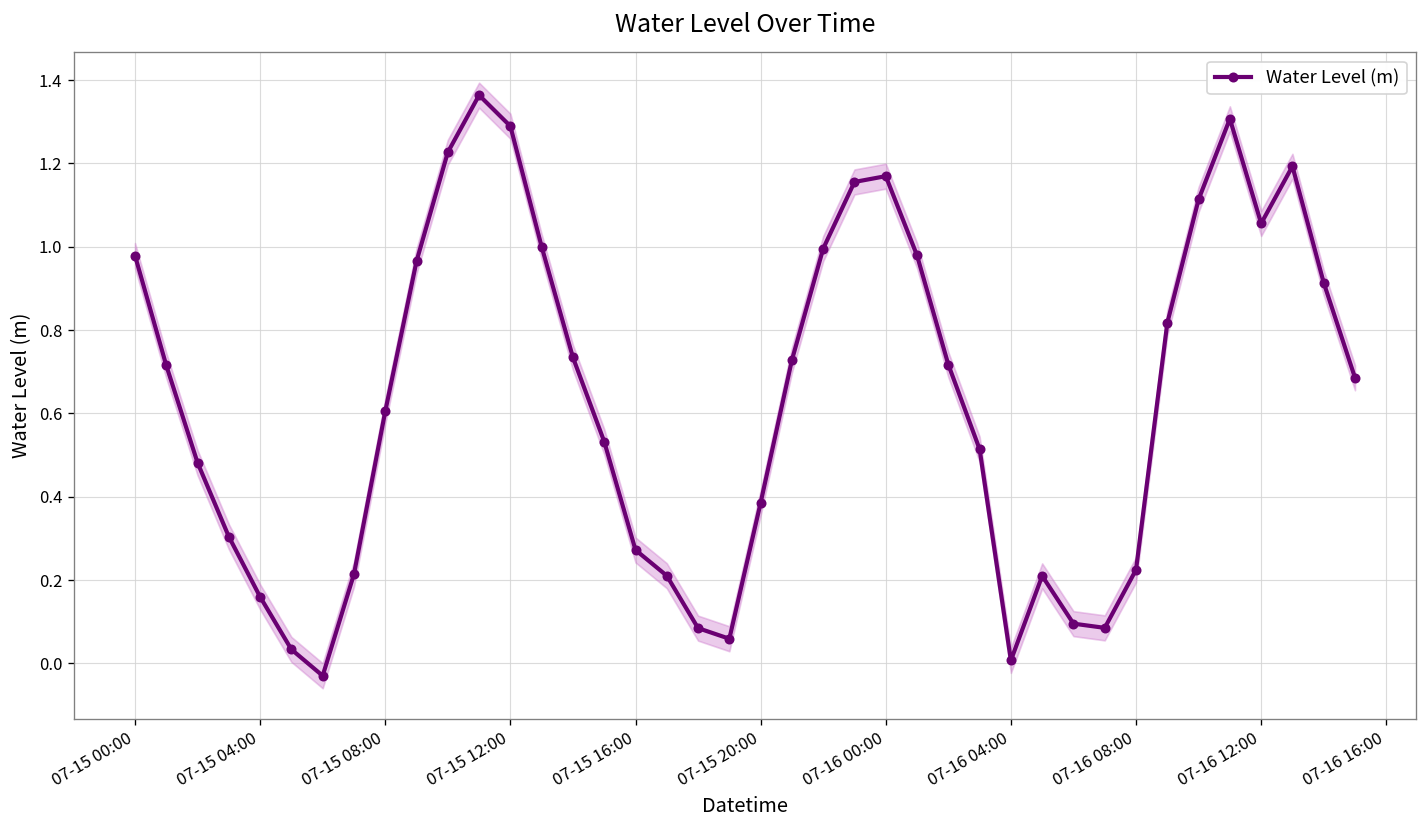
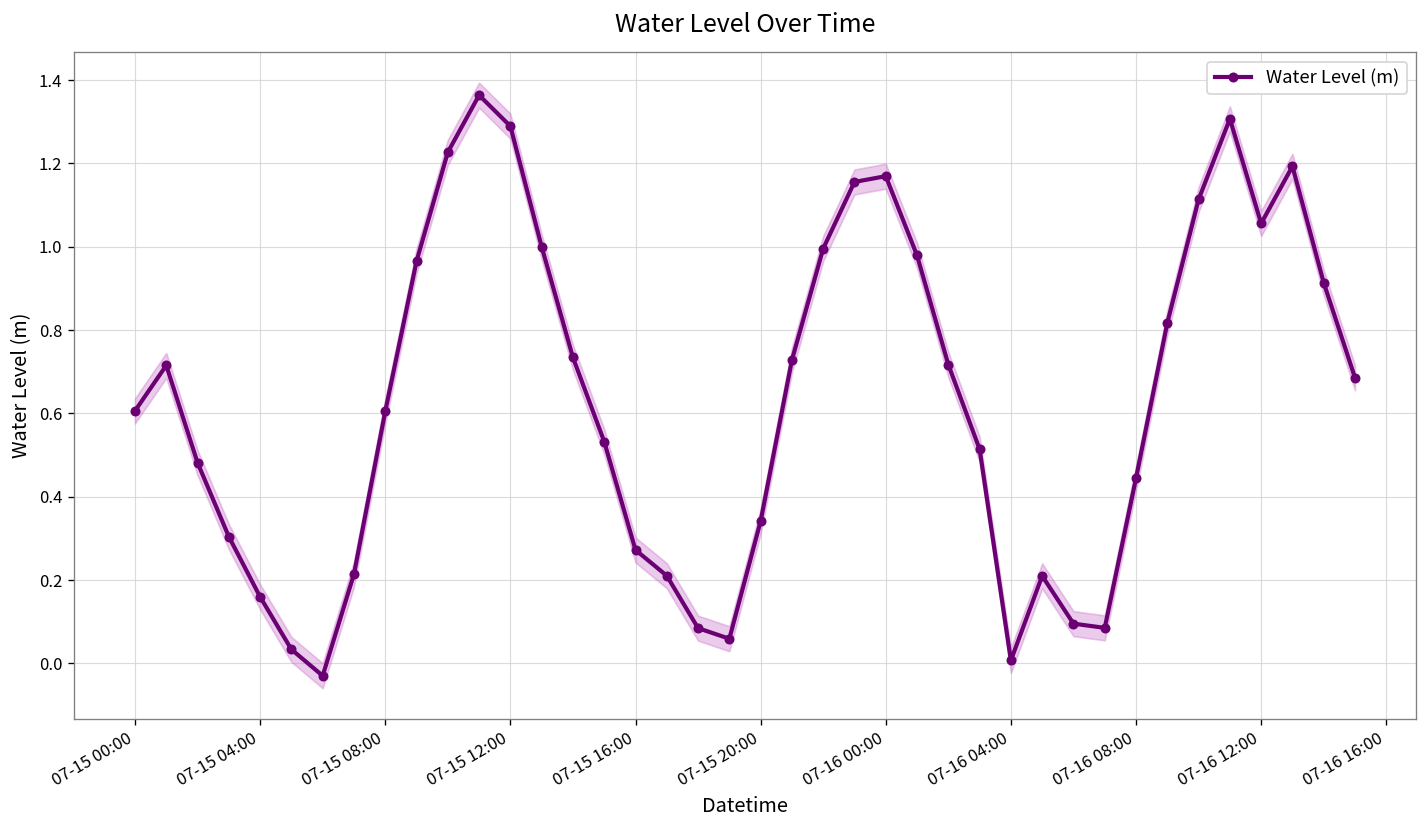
Water Level (m), 07-15 00:00: 0.98 -> 0.61
Water Level (m), 07-15 20:00: 0.39 -> 0.34
Water Level (m), 07-16 08:00: 0.22 -> 0.44
